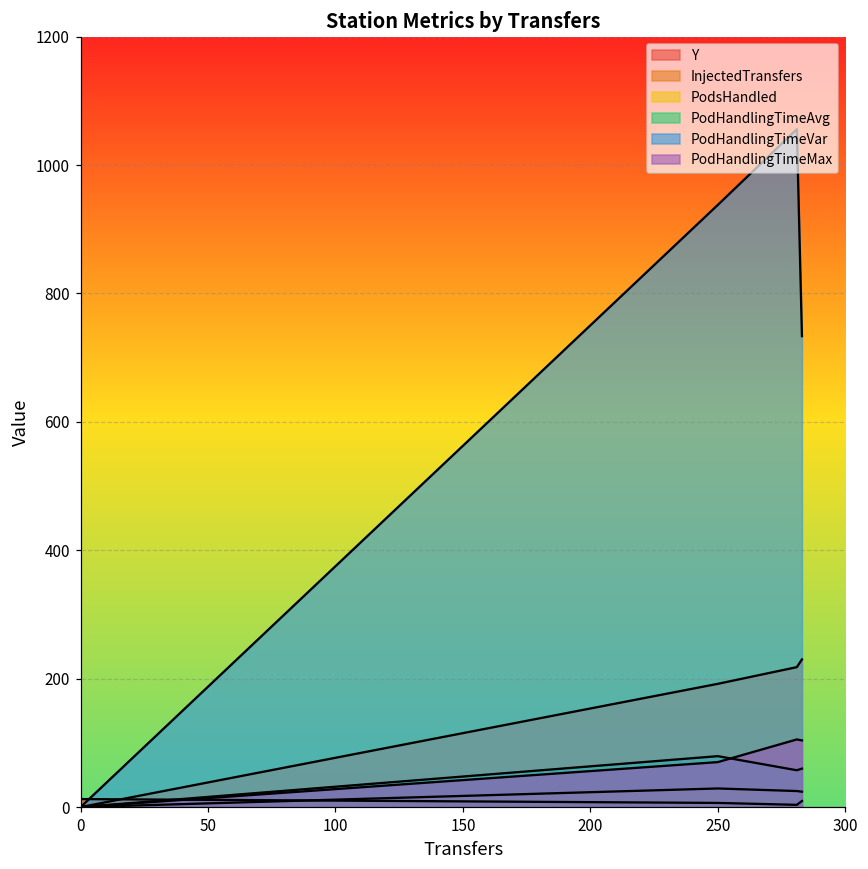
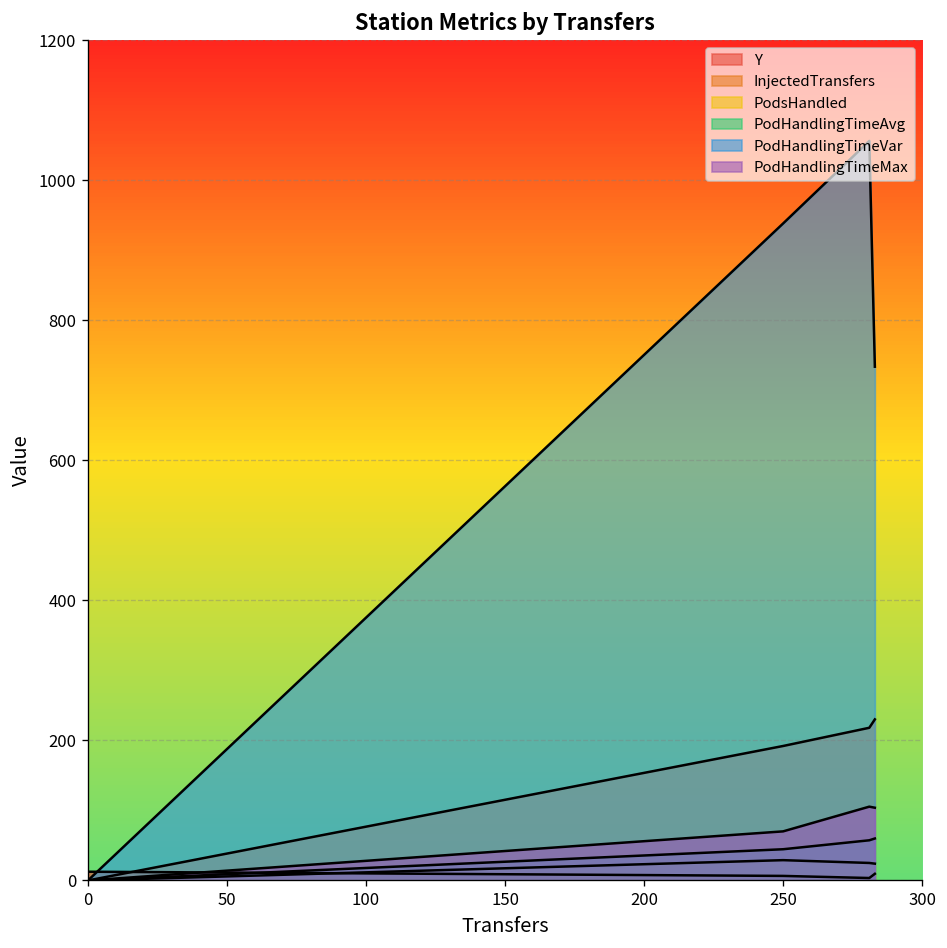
PodHandlingTimeAvg, 250: 80 -> 40
